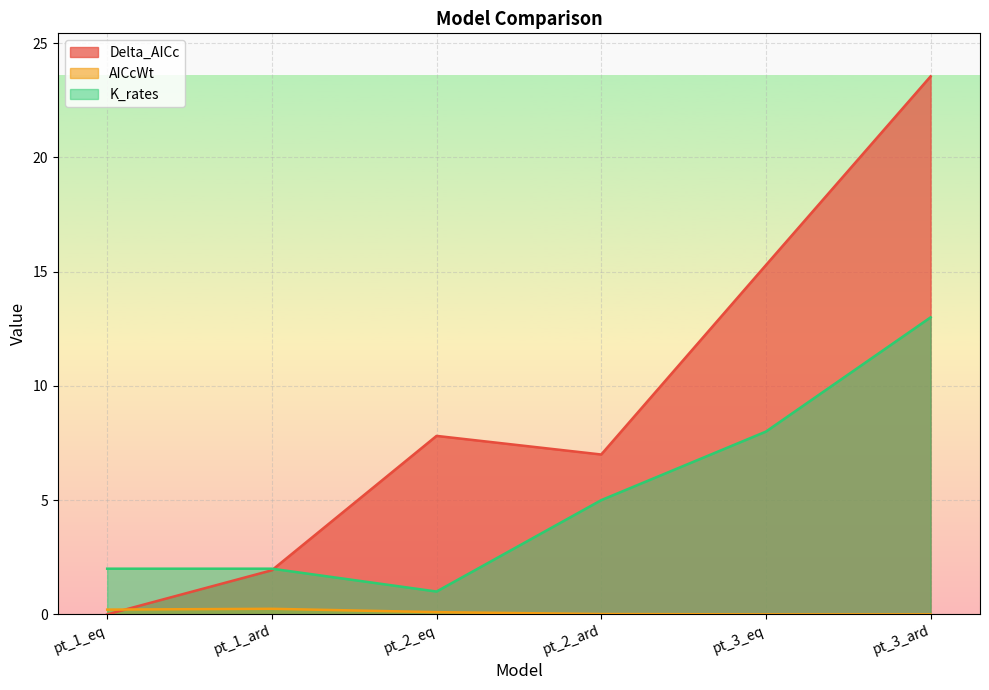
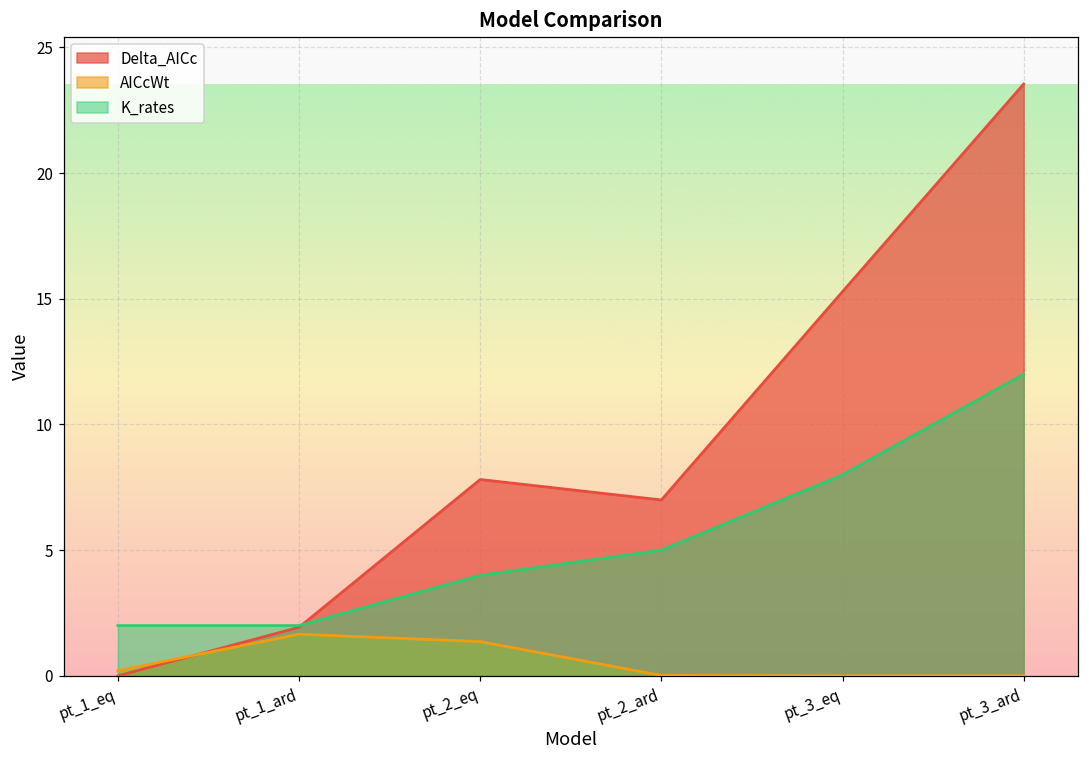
AICcWt, pt_1_ard: 0.2 -> 1.7
AICcWt, pt_2_eq: 0.1 -> 1.4
K_rates, pt_2_eq: 1 -> 4
K_rates, pt_3_ard: 13 -> 12
